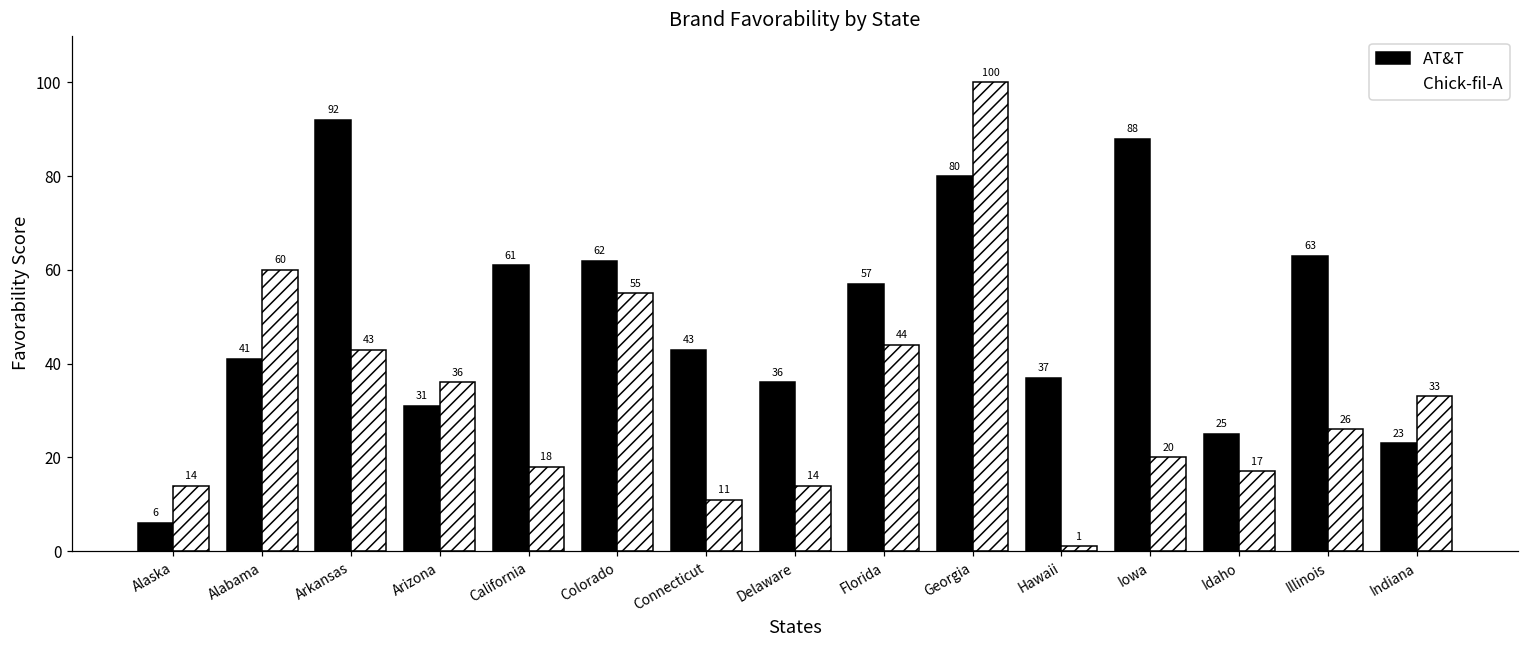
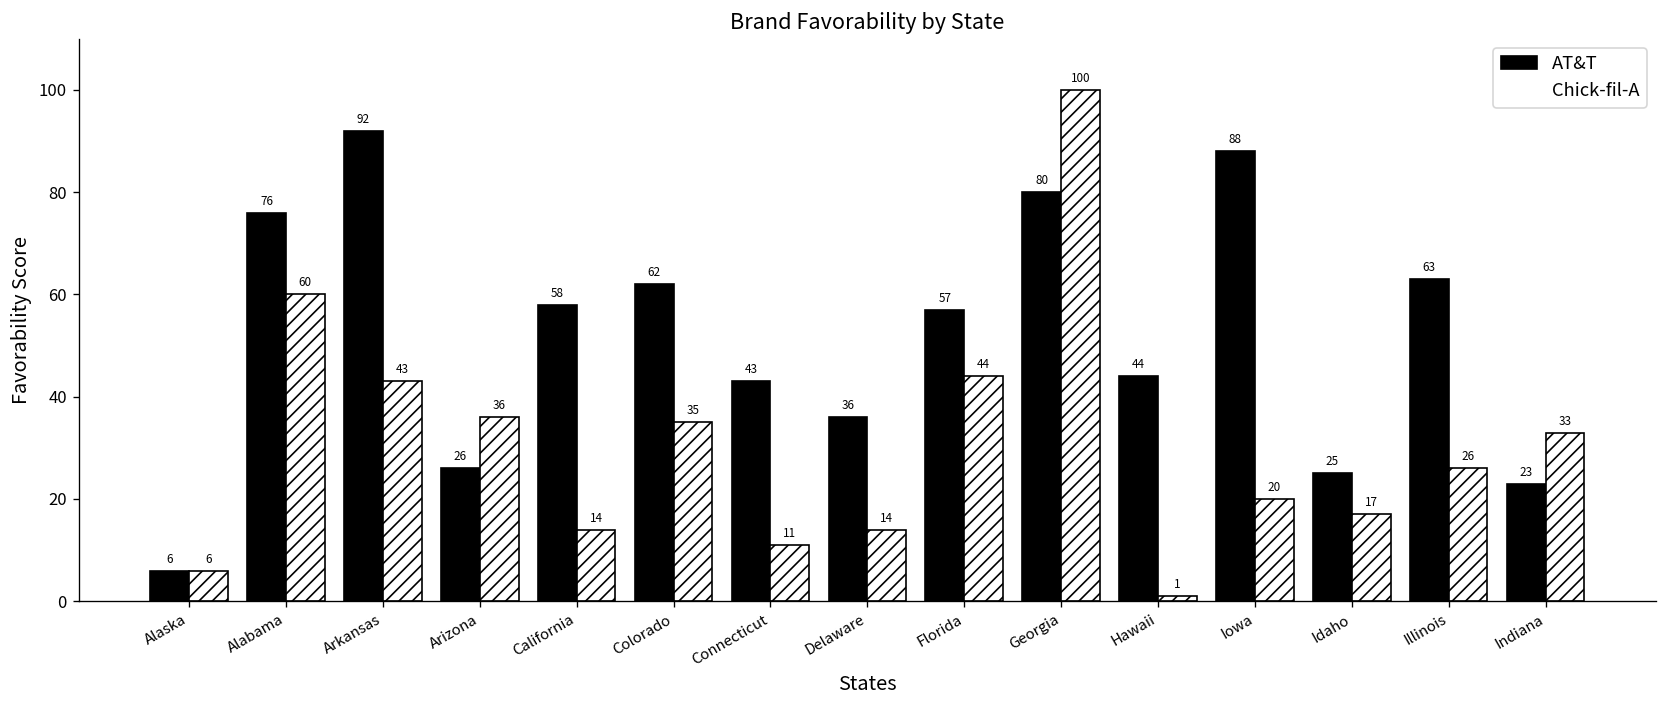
Chick-fil-A, Alaska: 14 -> 6
AT&T, Alabama: 41 -> 76
AT&T, Arizona: 31 -> 26
AT&T, California: 61 -> 58
Chick-fil-A, California: 18 -> 14
Chick-fil-A, Colorado: 55 -> 35
AT&T, Hawaii: 37 -> 44
